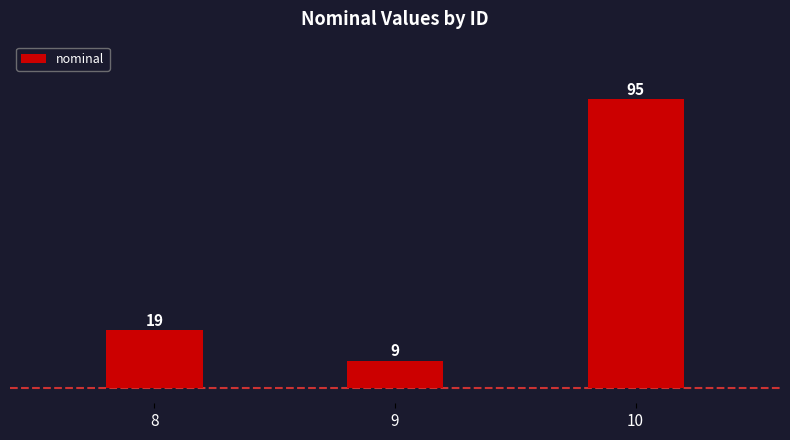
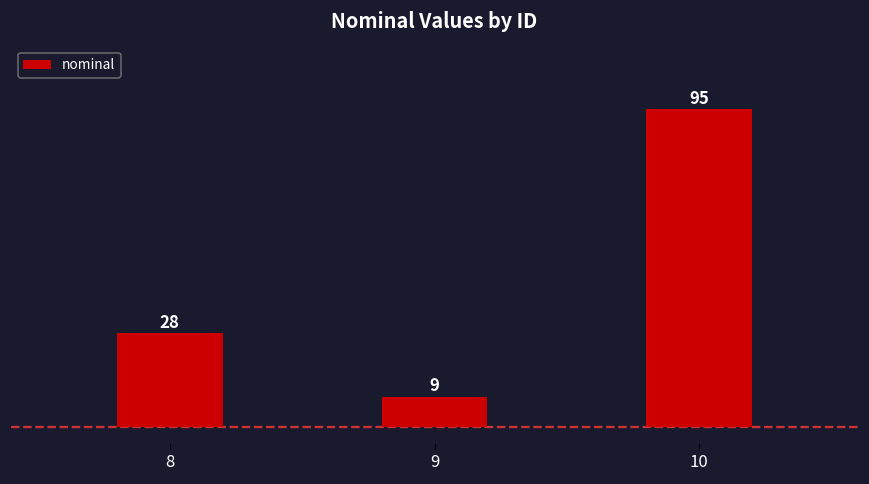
8: 19 -> 28
